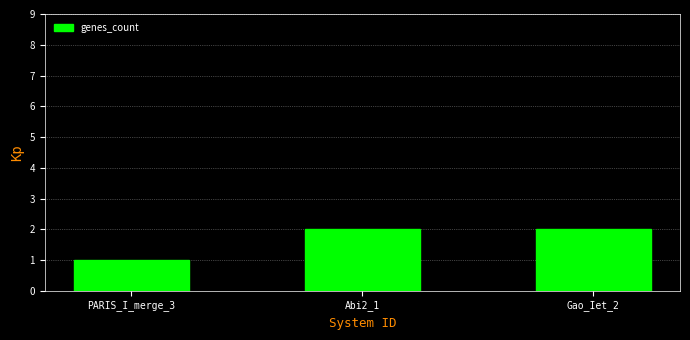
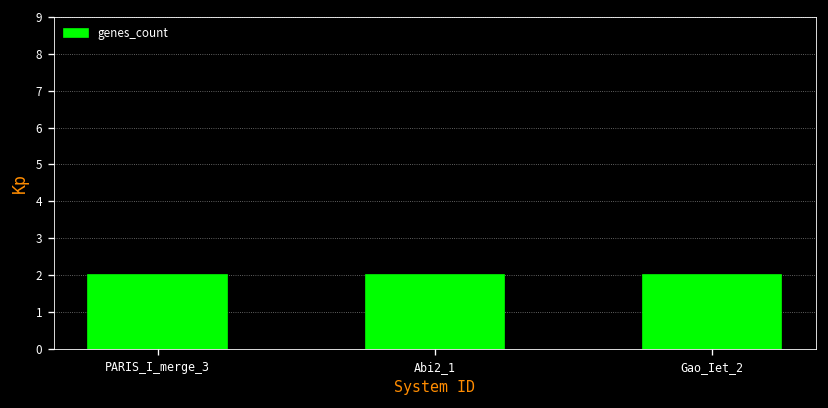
PARIS_I_merge_3: 1 -> 2
